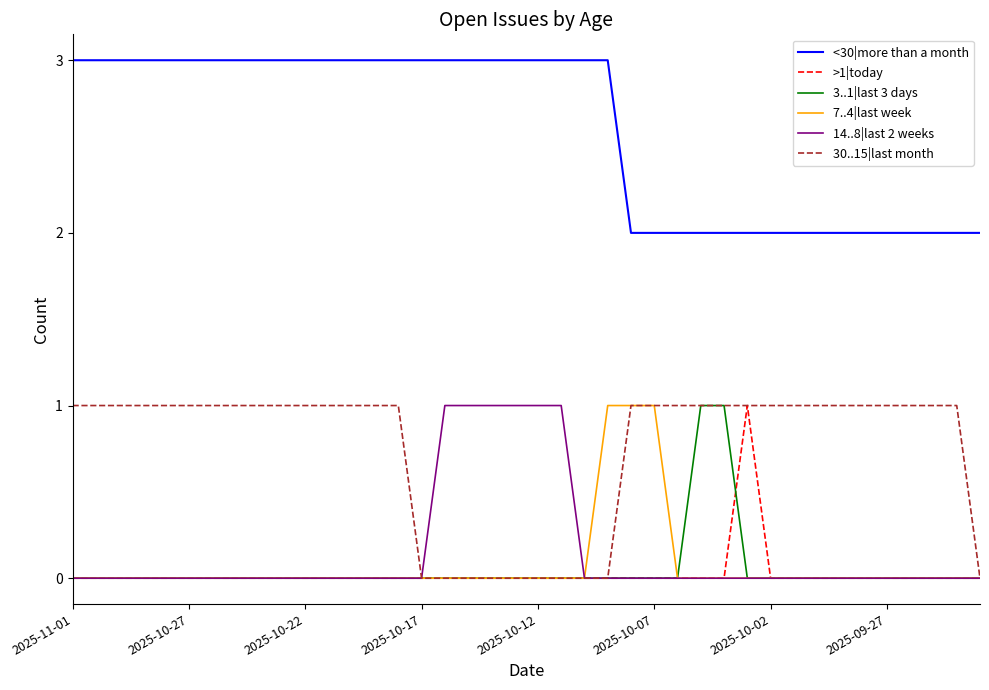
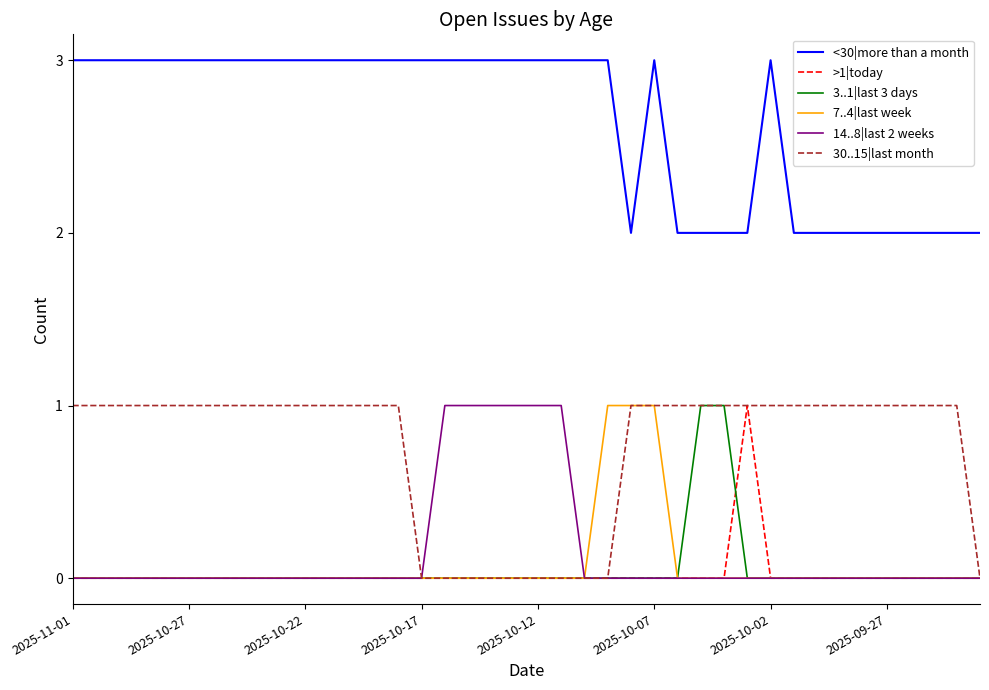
<30|more than a month, 2025-10-07: 2 -> 3
<30|more than a month, 2025-10-02: 2 -> 3
